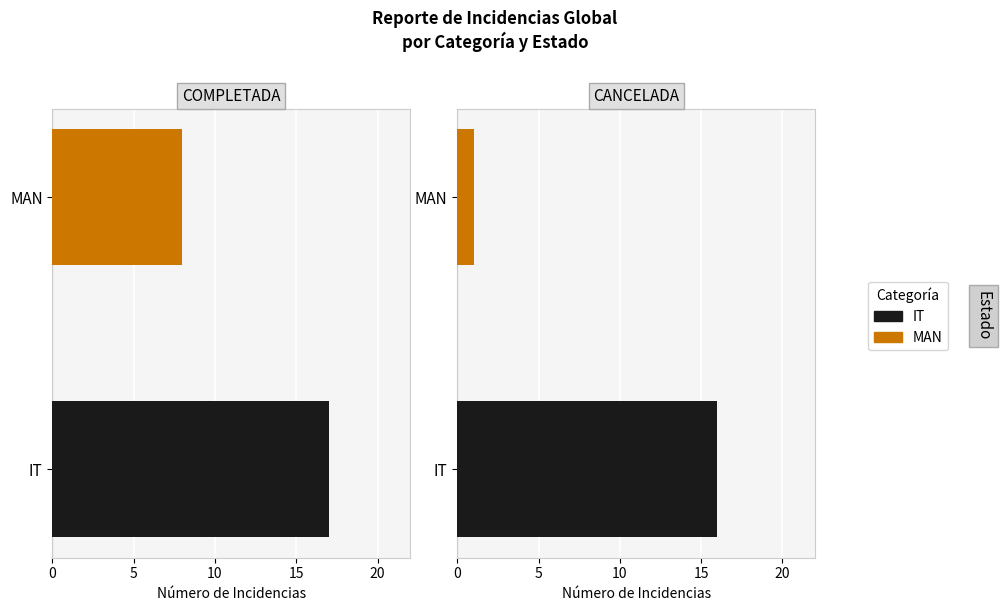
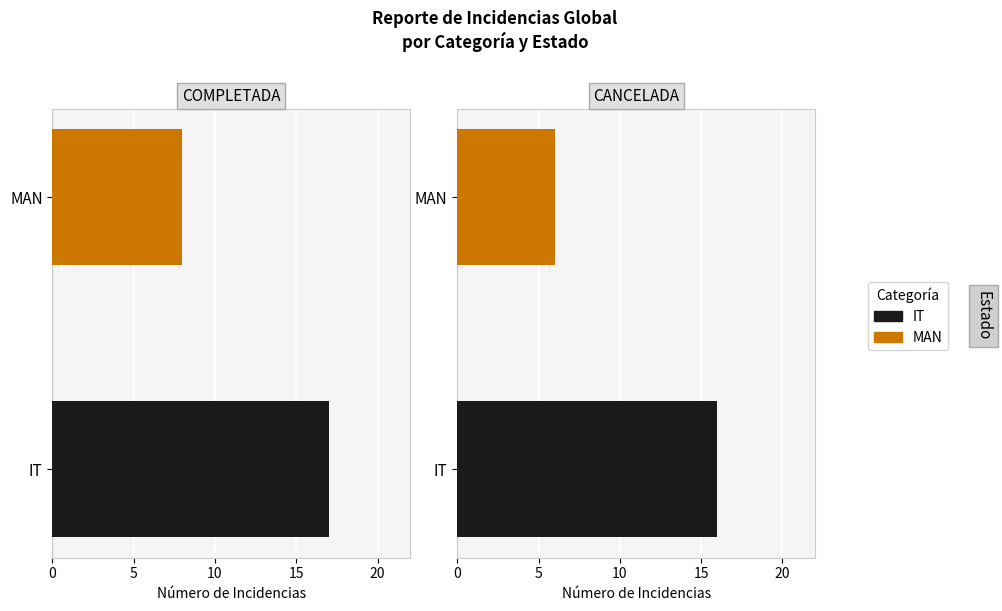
CANCELADA, MAN: 1 -> 6
